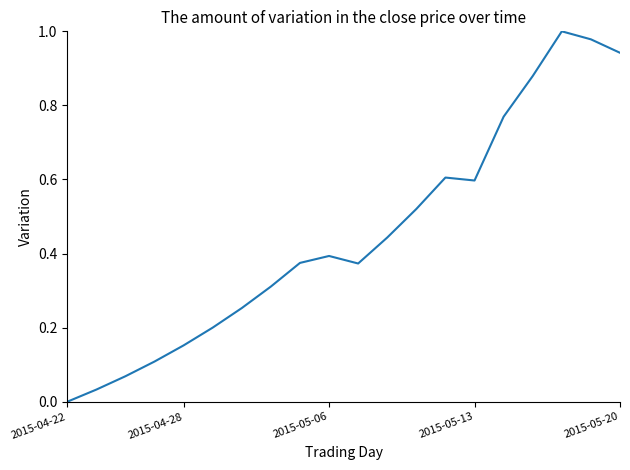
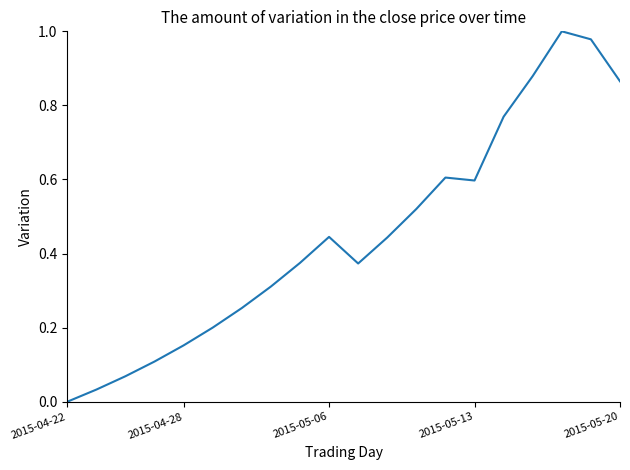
2015-05-06: 0.39 -> 0.45
2015-05-20: 0.94 -> 0.87
